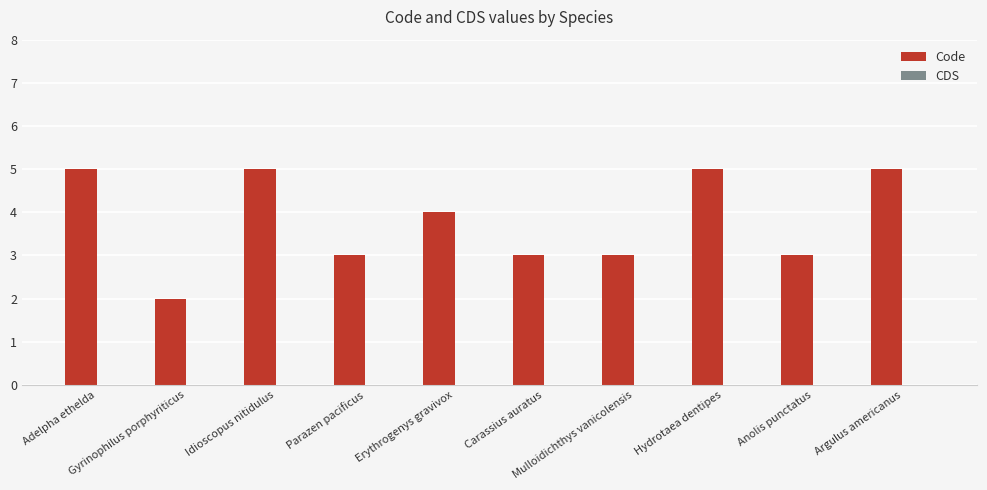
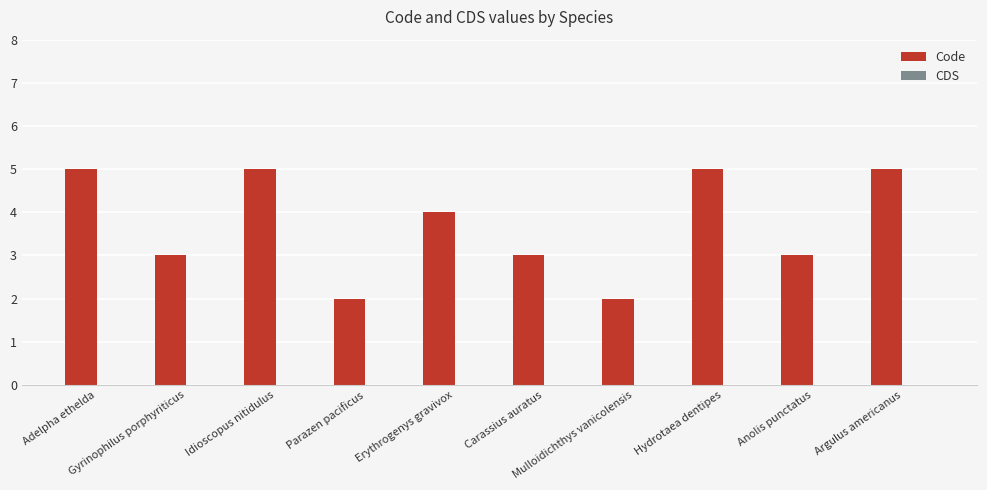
Code, Gyrinophilus porphyriticus: 2 -> 3
Code, Parazen pacificus: 3 -> 2
Code, Mulloidichthys vanicolensis: 3 -> 2
